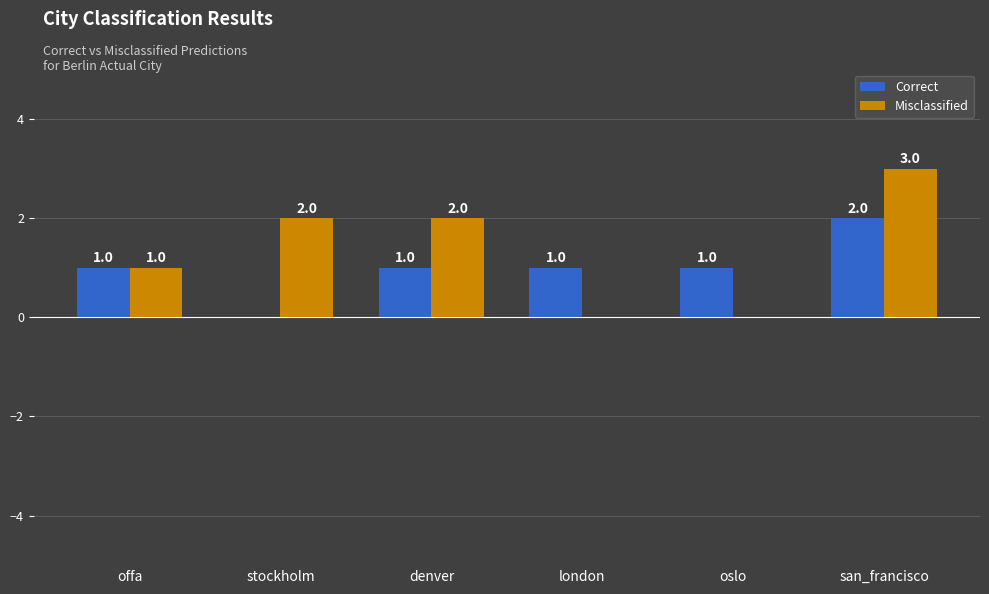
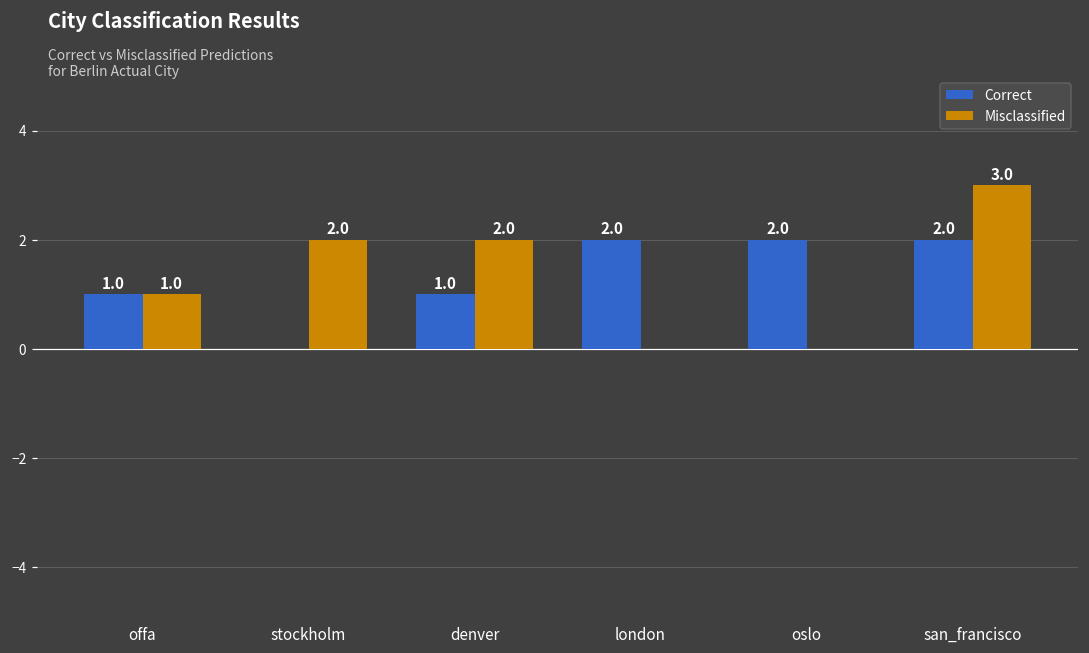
Correct, london: 1.0 -> 2.0
Correct, oslo: 1.0 -> 2.0
